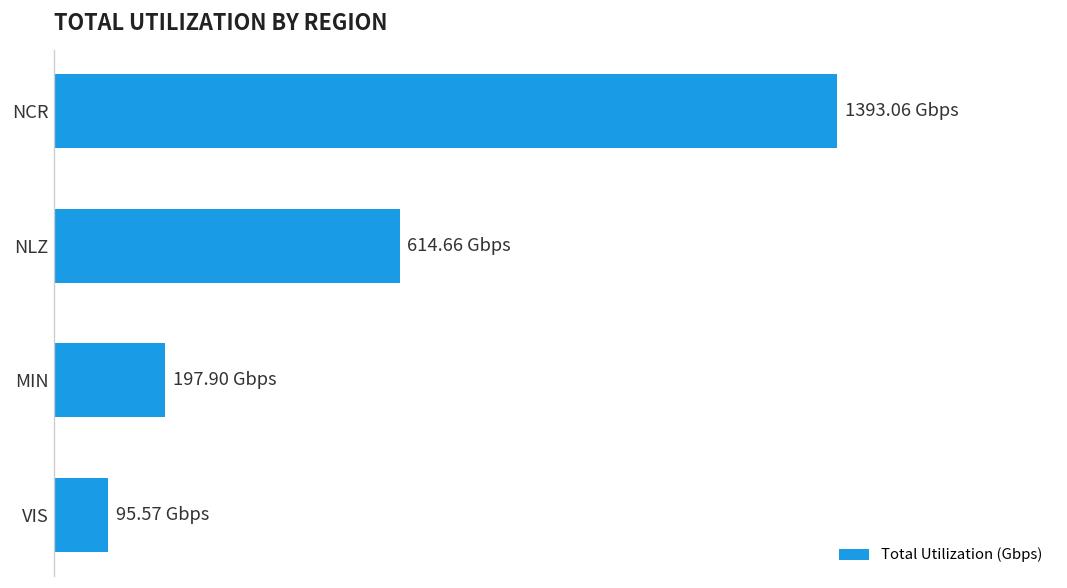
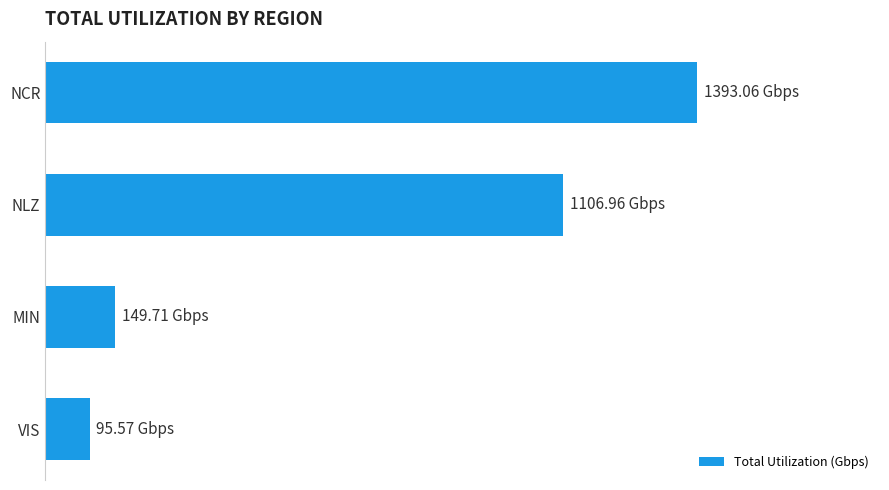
NLZ: 614.66 -> 1106.96
MIN: 197.90 -> 149.71
